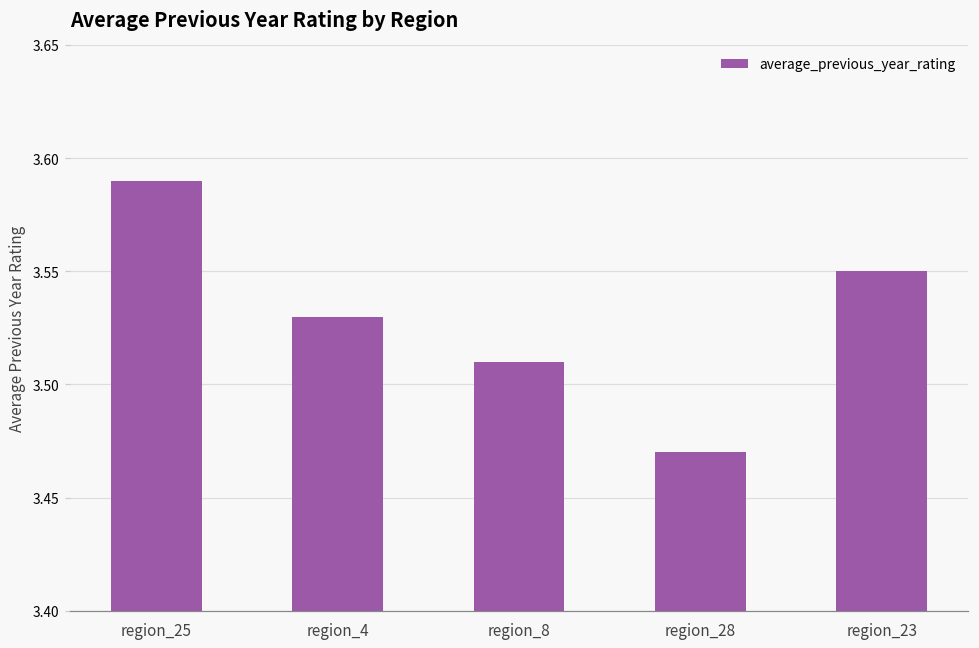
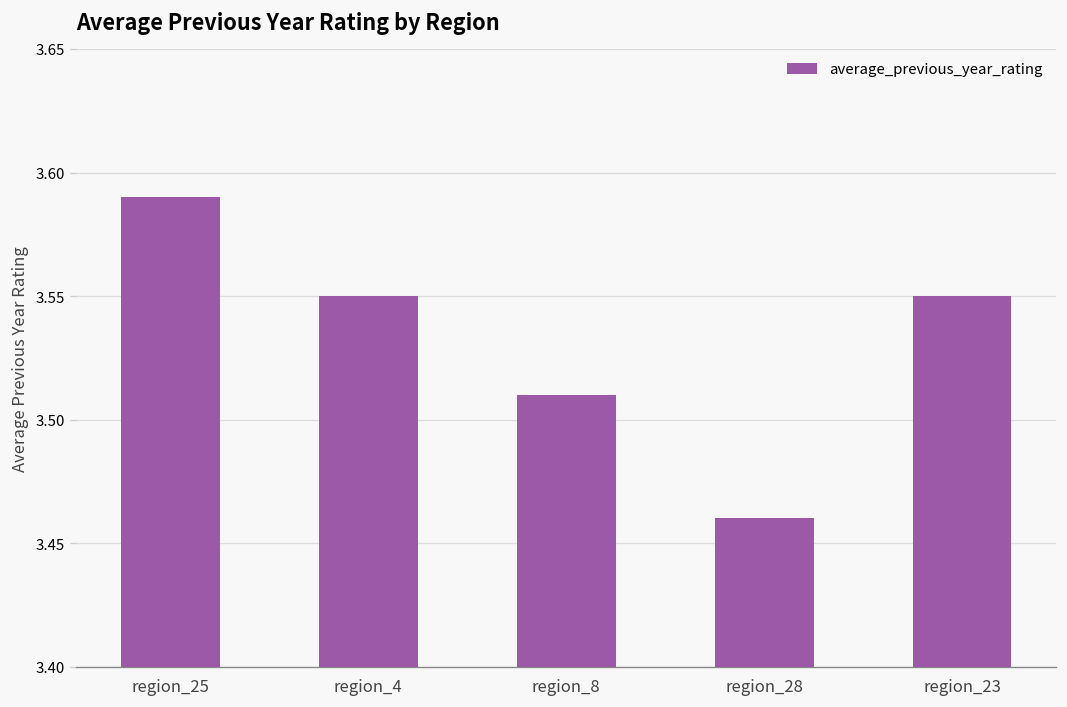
region_4: 3.53 -> 3.55
region_28: 3.47 -> 3.46
